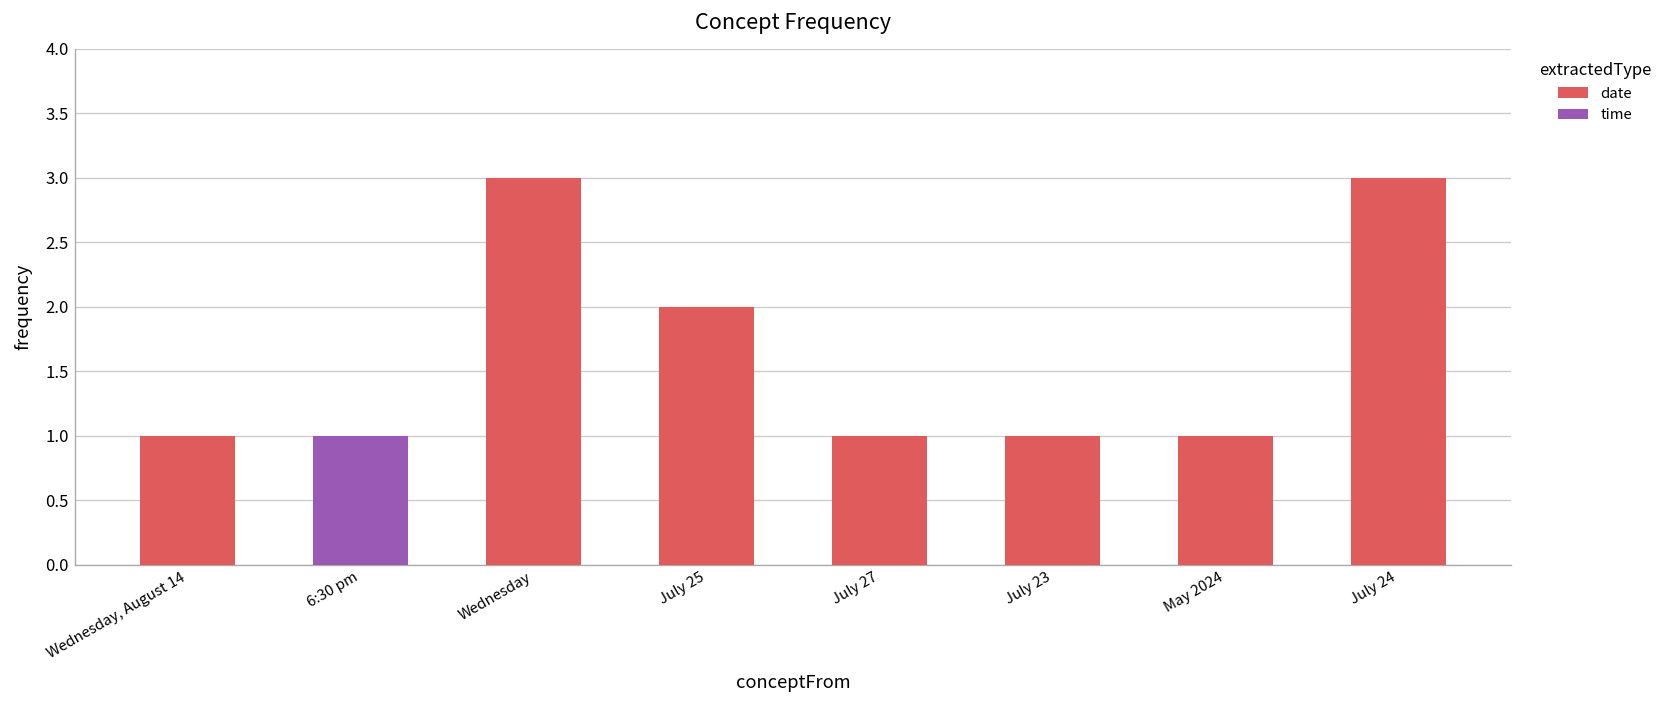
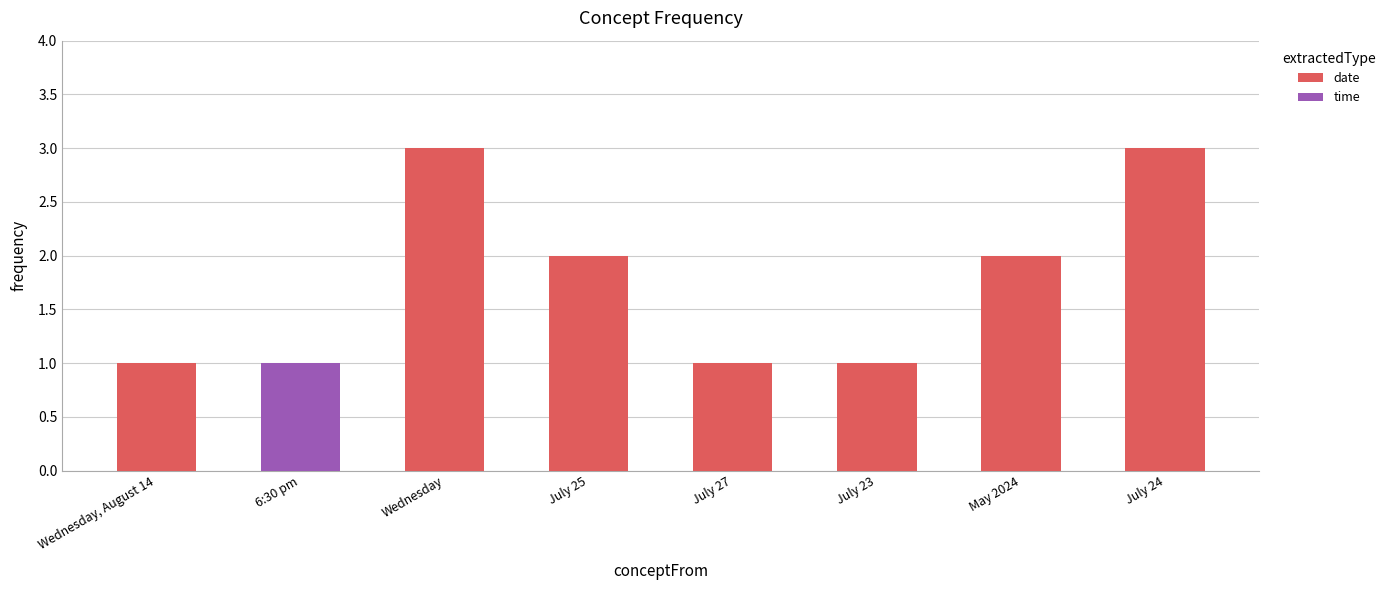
May 2024: 1 -> 2
